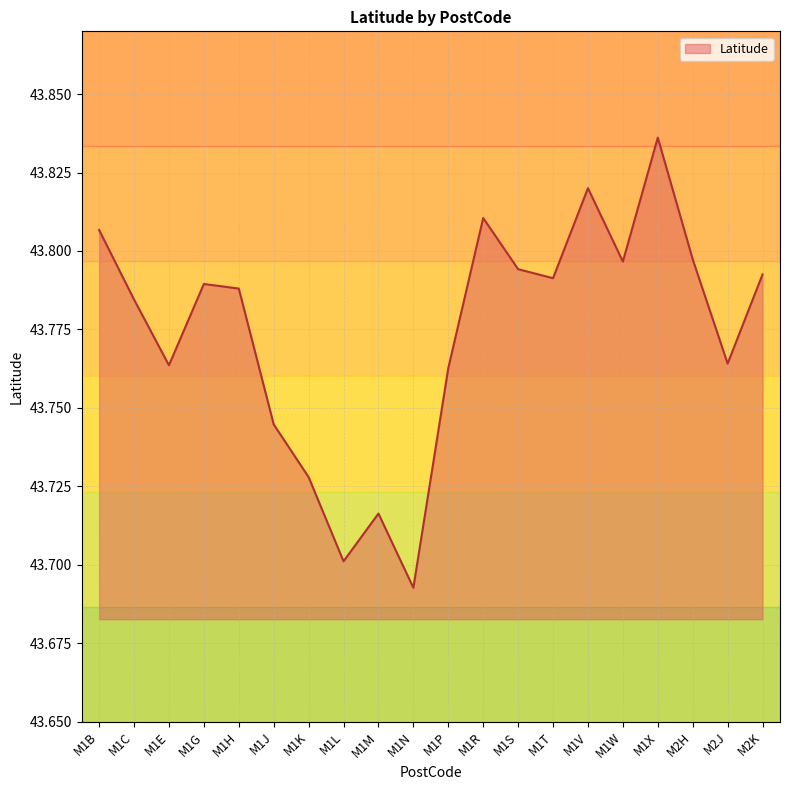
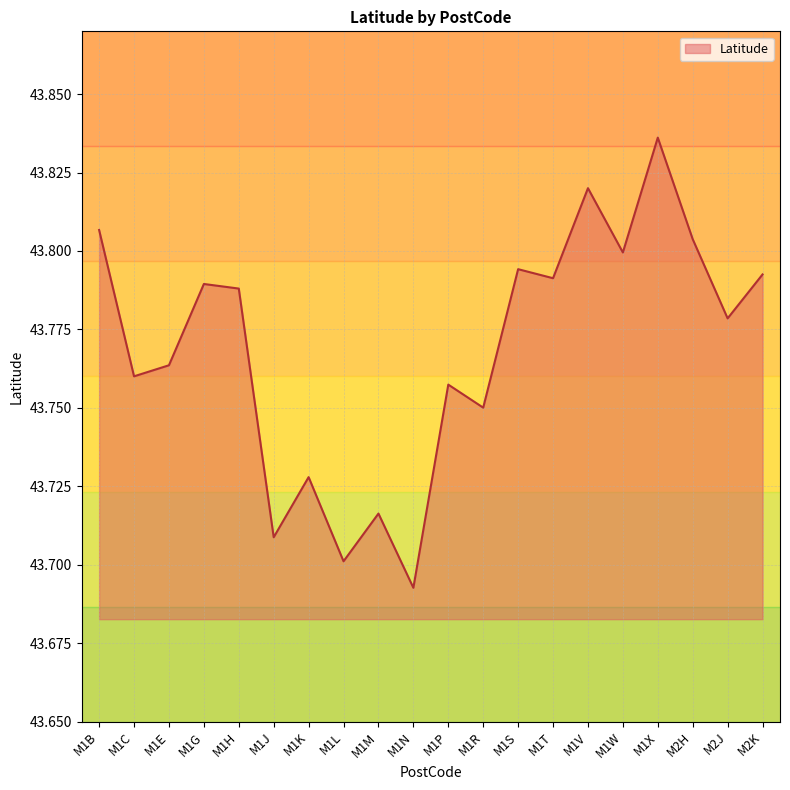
M1C: 43.785 -> 43.760
M1J: 43.745 -> 43.709
M1P: 43.763 -> 43.757
M1R: 43.811 -> 43.750
M1W: 43.797 -> 43.800
M2H: 43.797 -> 43.804
M2J: 43.764 -> 43.779
